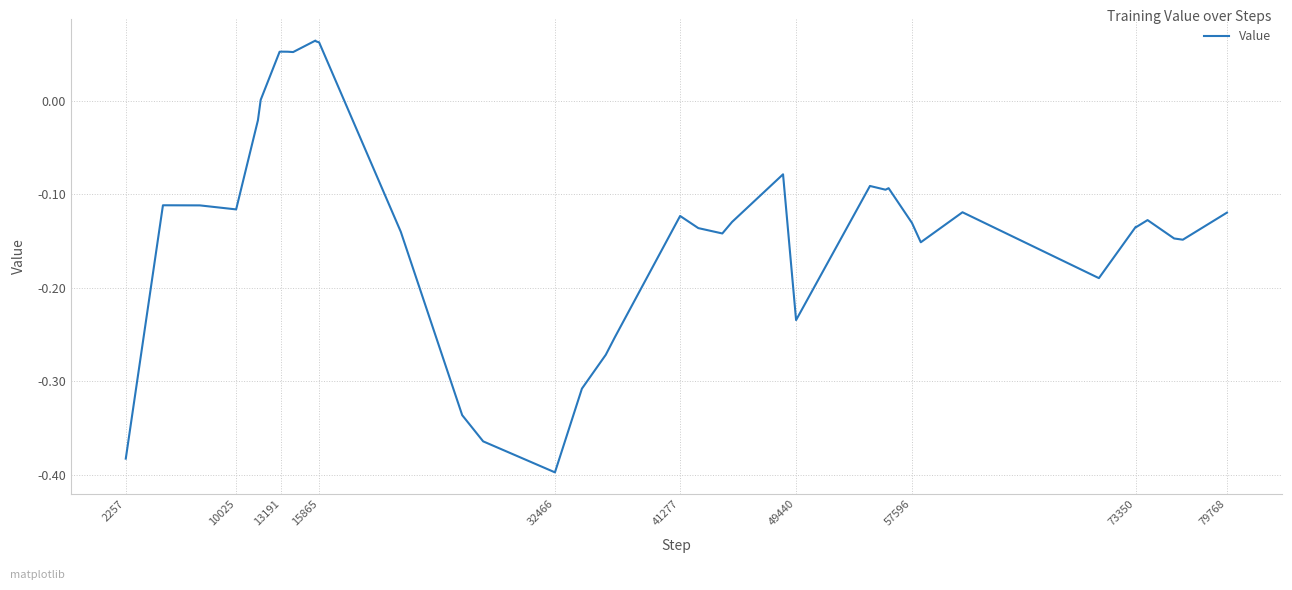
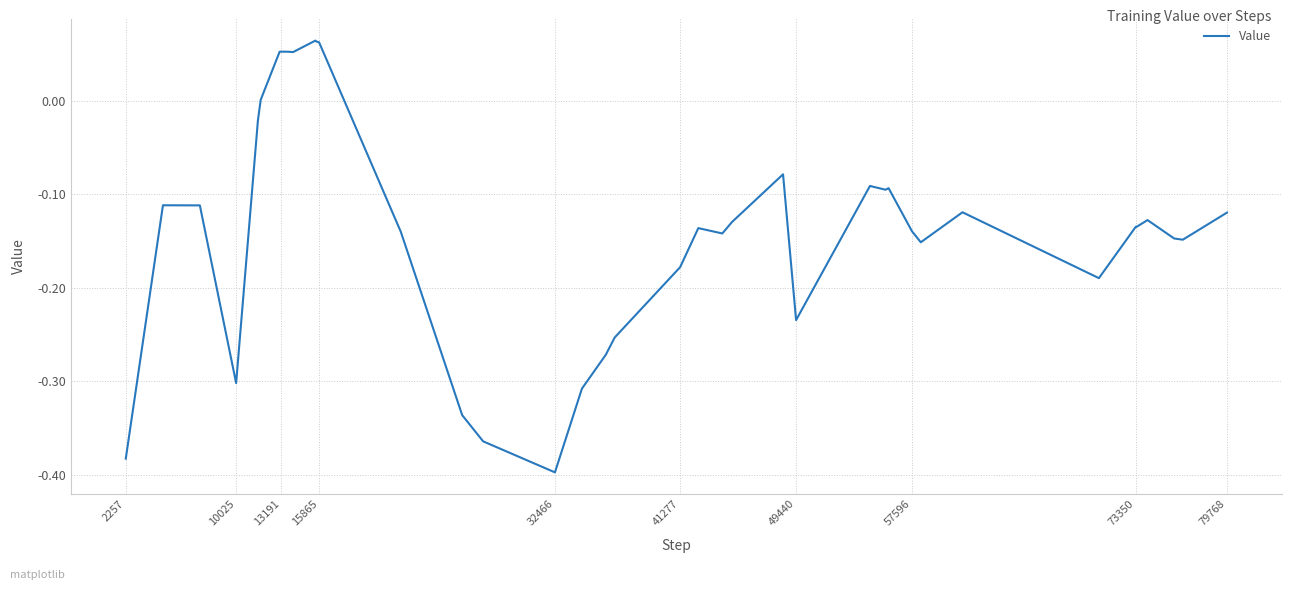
10025: -0.12 -> -0.30
41277: -0.12 -> -0.18
57596: -0.13 -> -0.14
